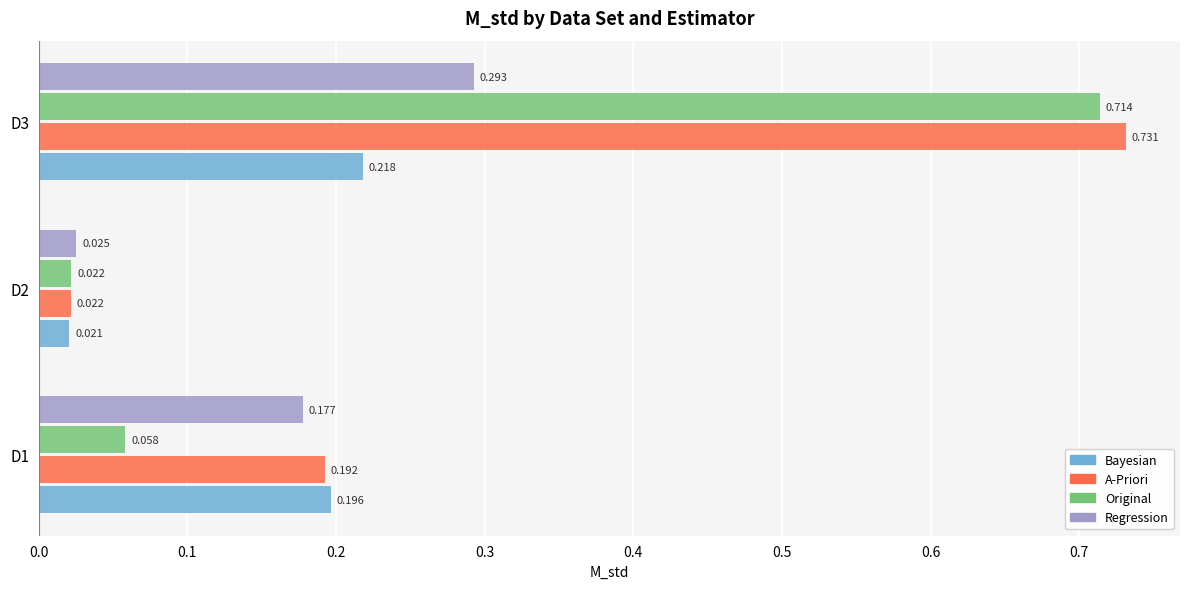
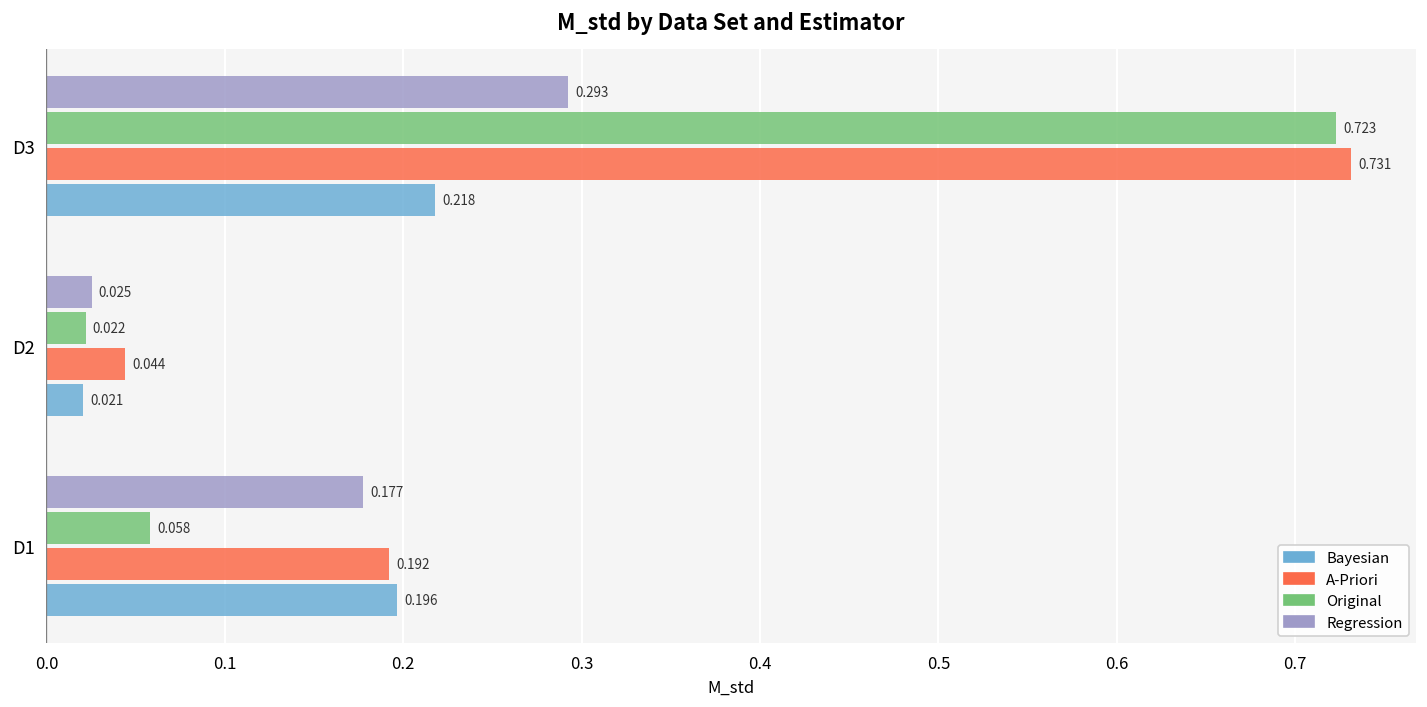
Original, D3: 0.714 -> 0.723
A-Priori, D2: 0.022 -> 0.044
